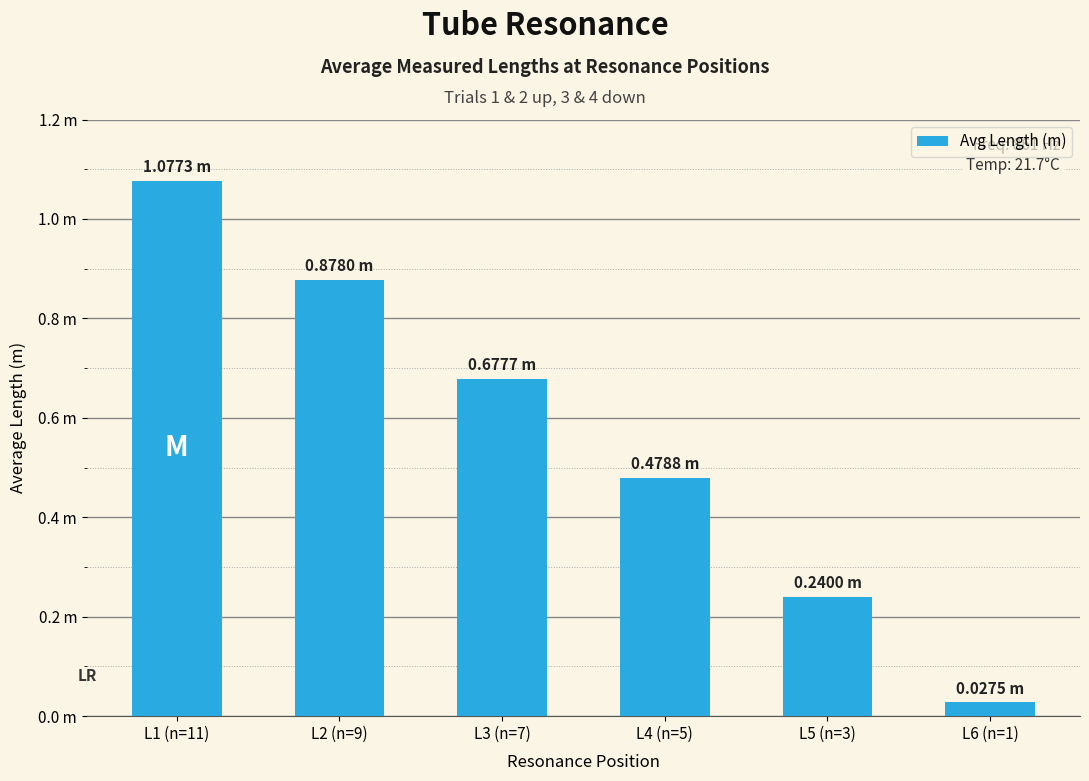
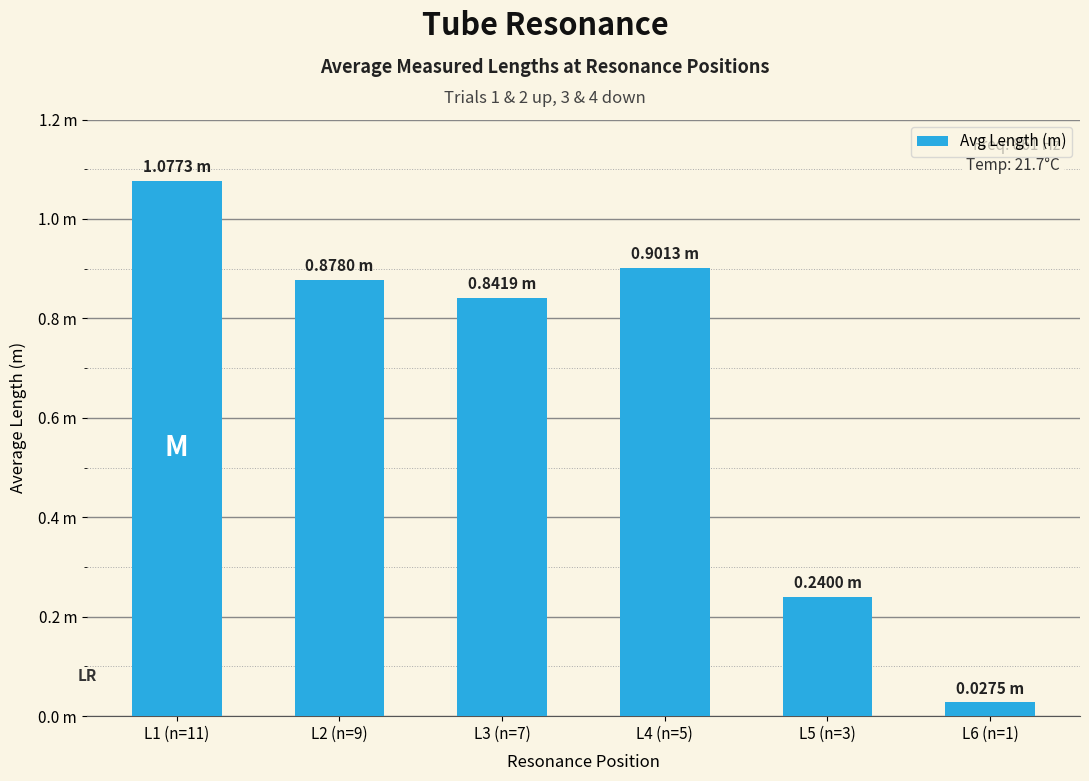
L3 (n=7): 0.6777 -> 0.8419
L4 (n=5): 0.4788 -> 0.9013
